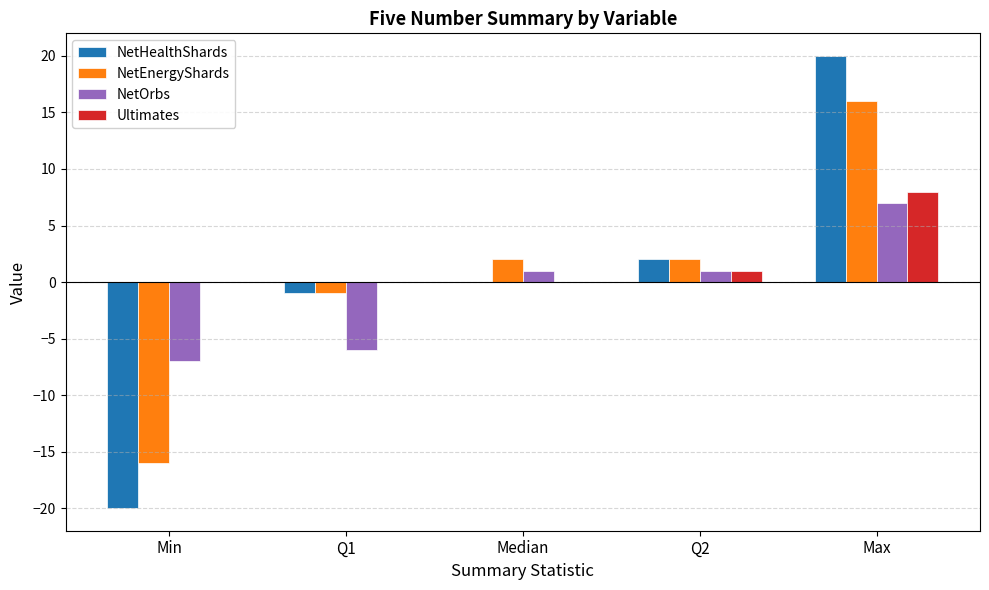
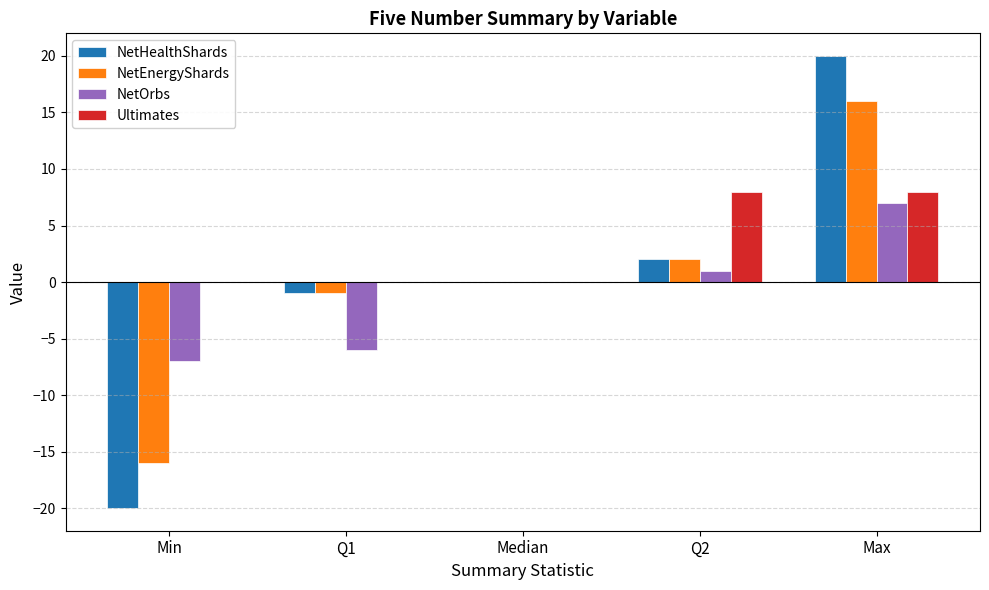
NetEnergyShards, Median: 2 -> 0
NetOrbs, Median: 1 -> 0
Ultimates, Q2: 1 -> 8
